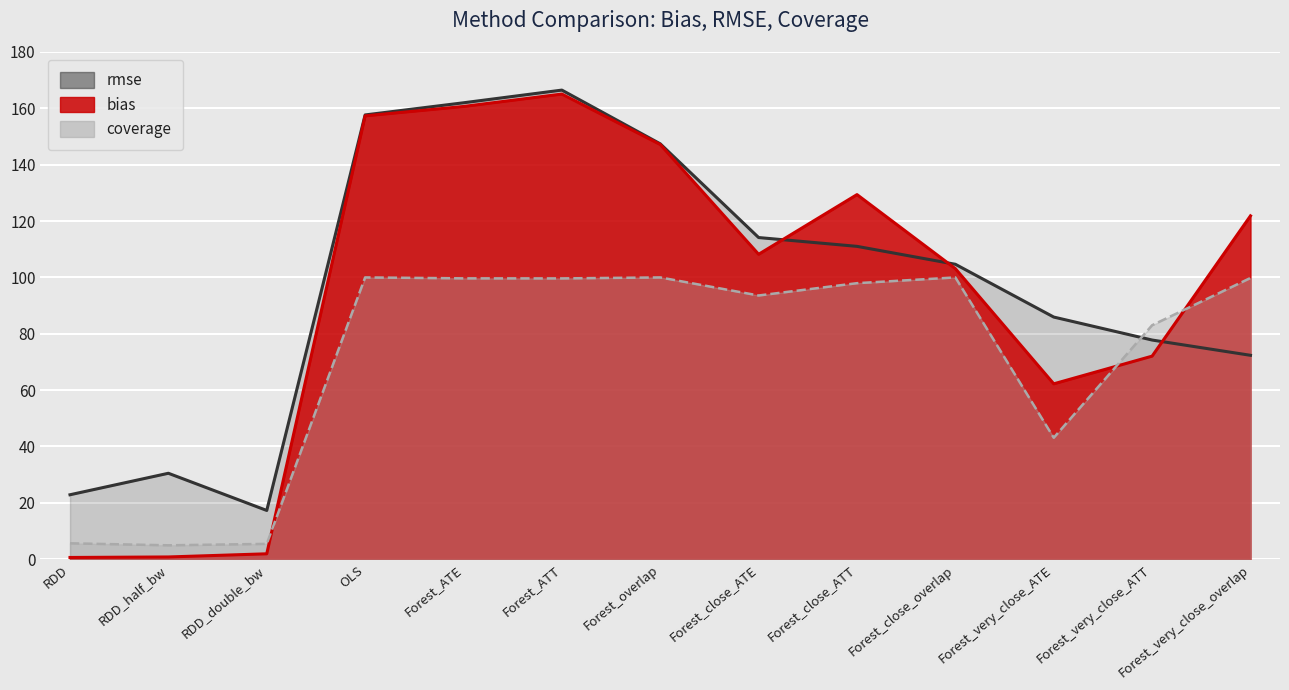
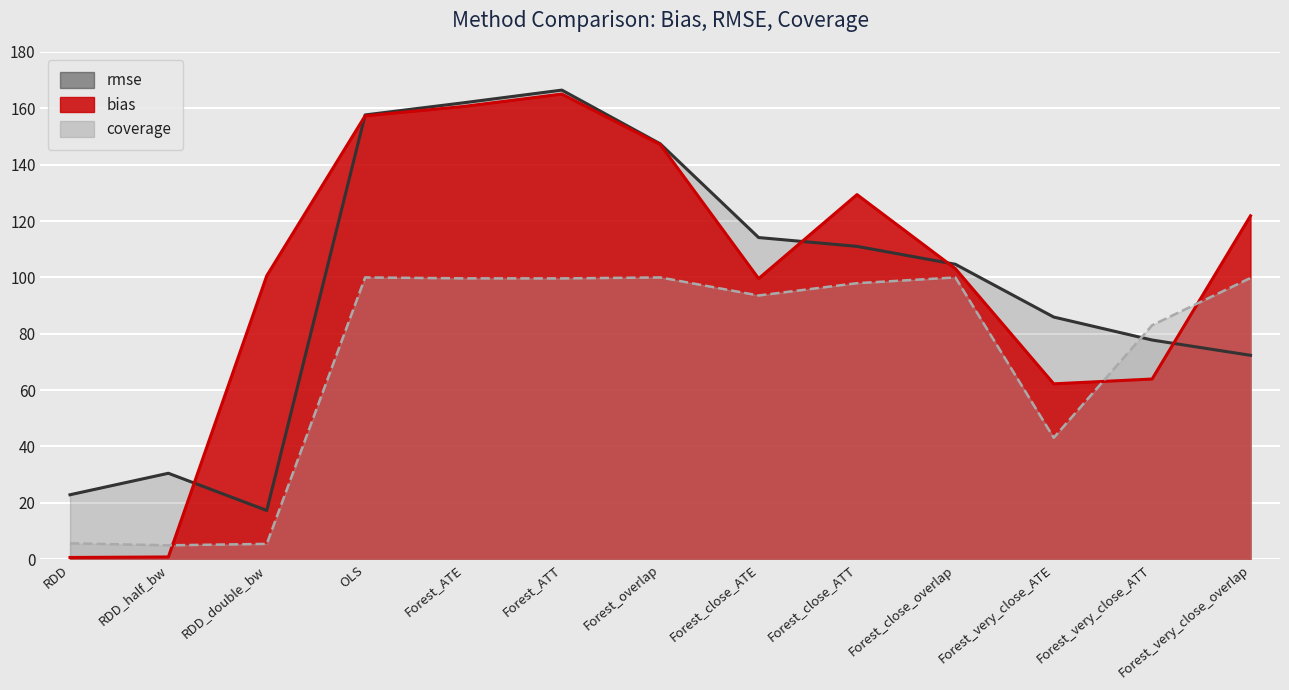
bias, RDD_double_bw: 2 -> 101
bias, Forest_close_ATE: 108 -> 100
bias, Forest_very_close_ATT: 72 -> 64
